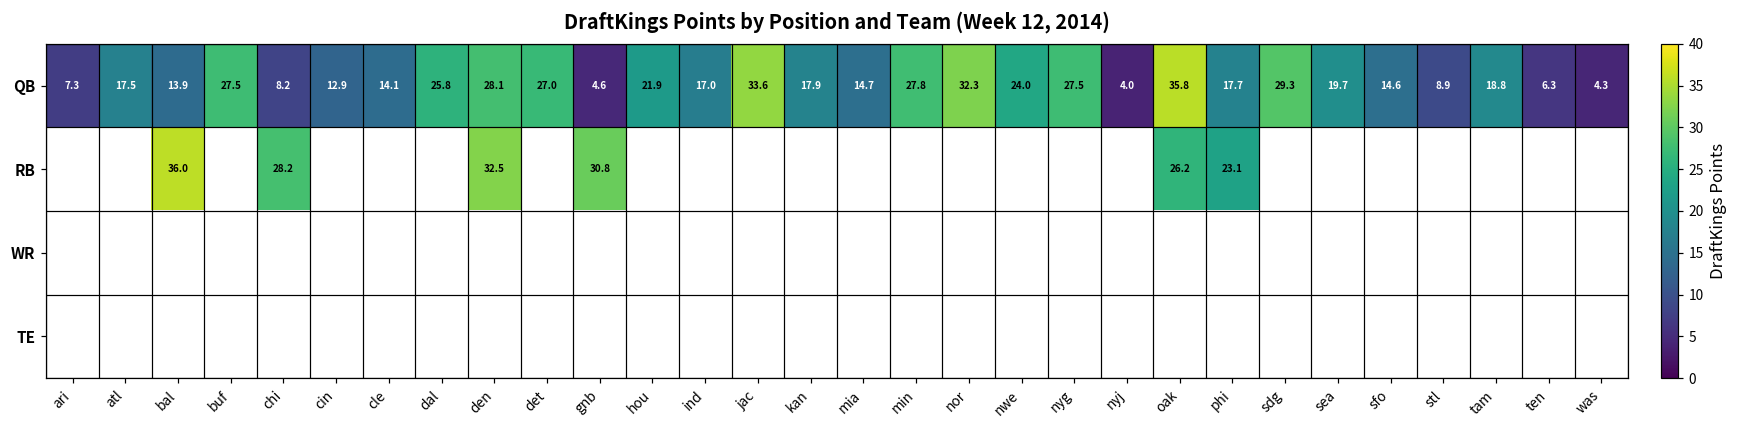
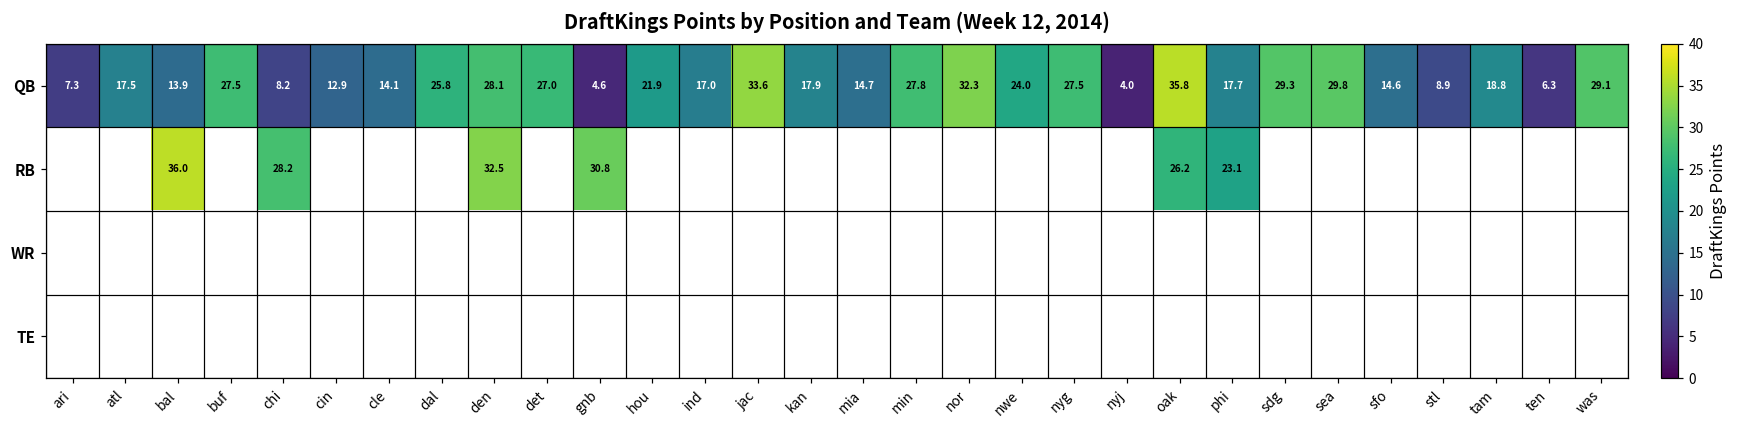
QB, sea: 19.7 -> 29.8
QB, was: 4.3 -> 29.1
